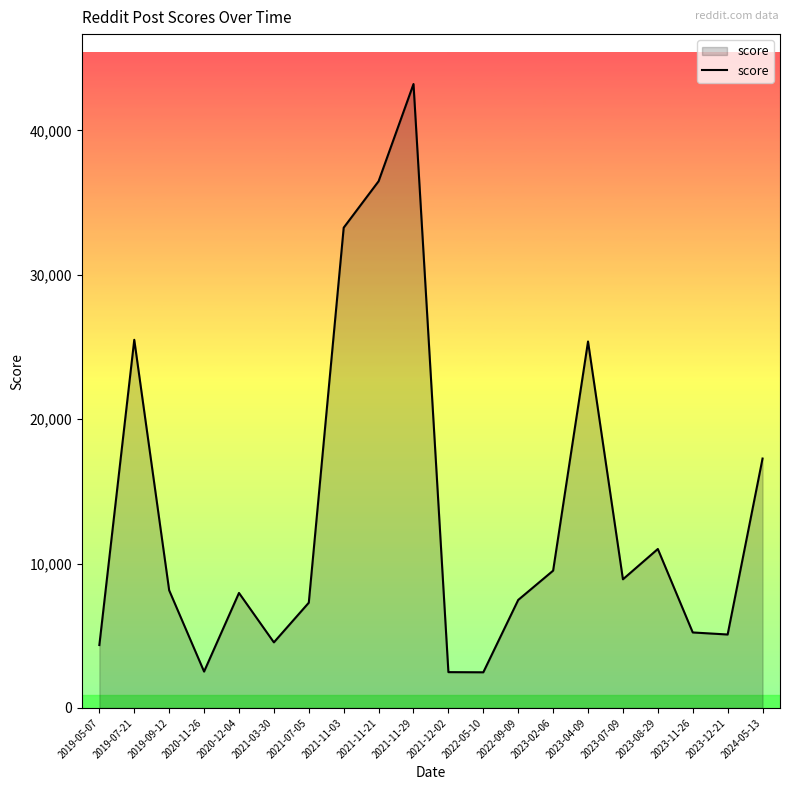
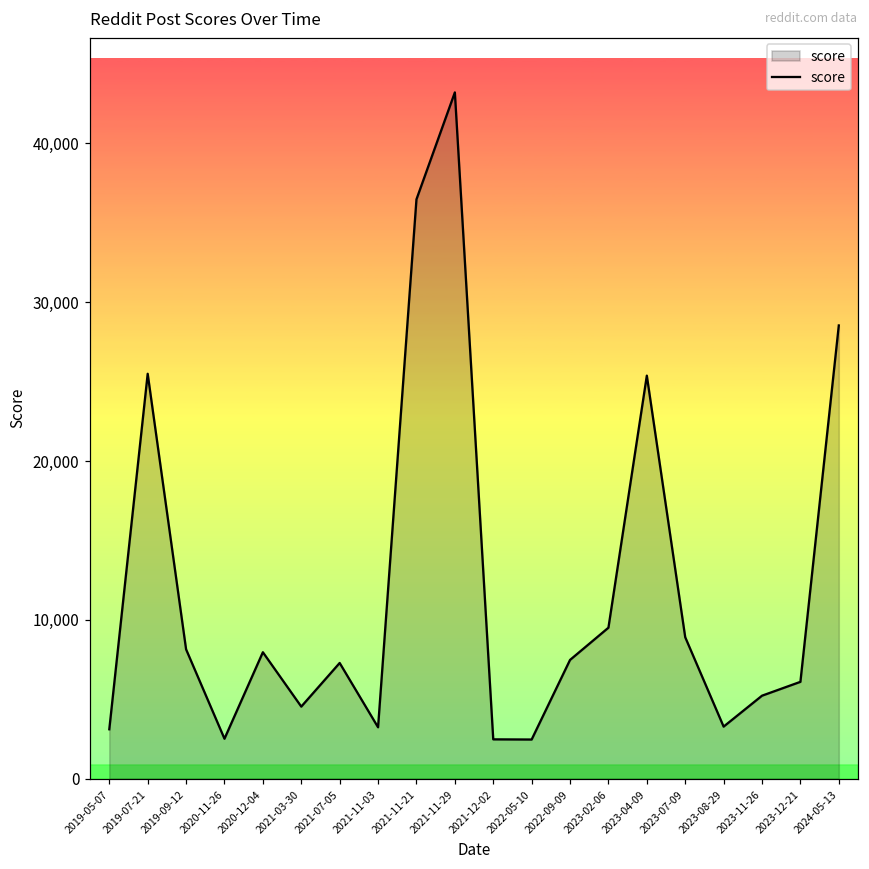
2019-05-07: 4,400 -> 3,100
2021-11-03: 33,300 -> 3,200
2023-08-29: 11,000 -> 3,300
2023-12-21: 5,100 -> 6,100
2024-05-13: 17,300 -> 28,500
